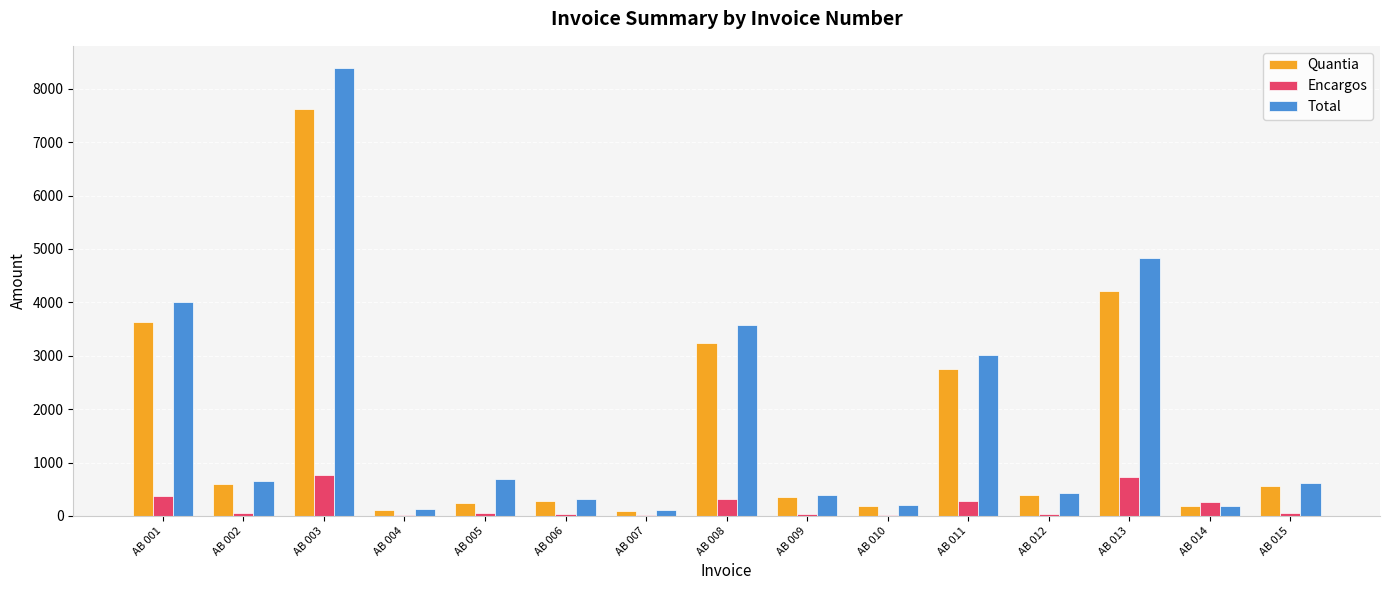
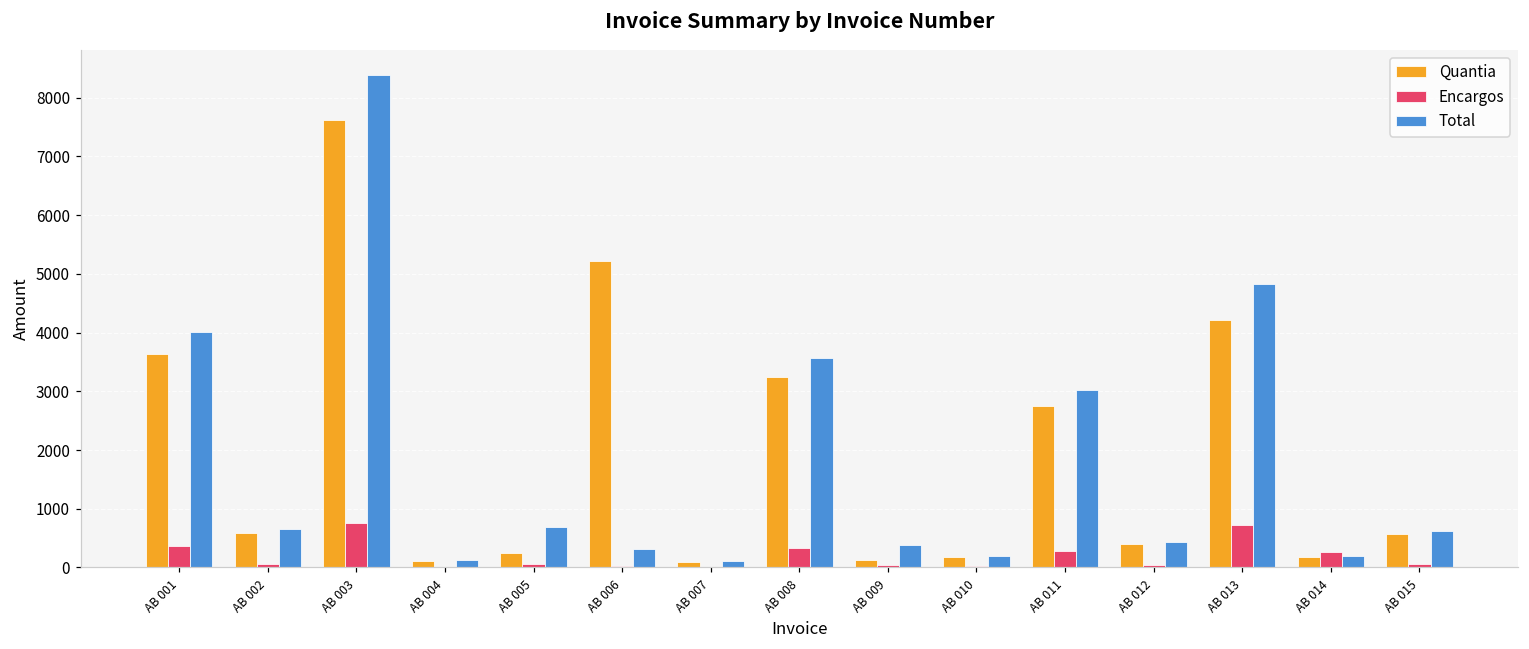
Quantia, AB 006: 300 -> 5200
Quantia, AB 009: 400 -> 100
